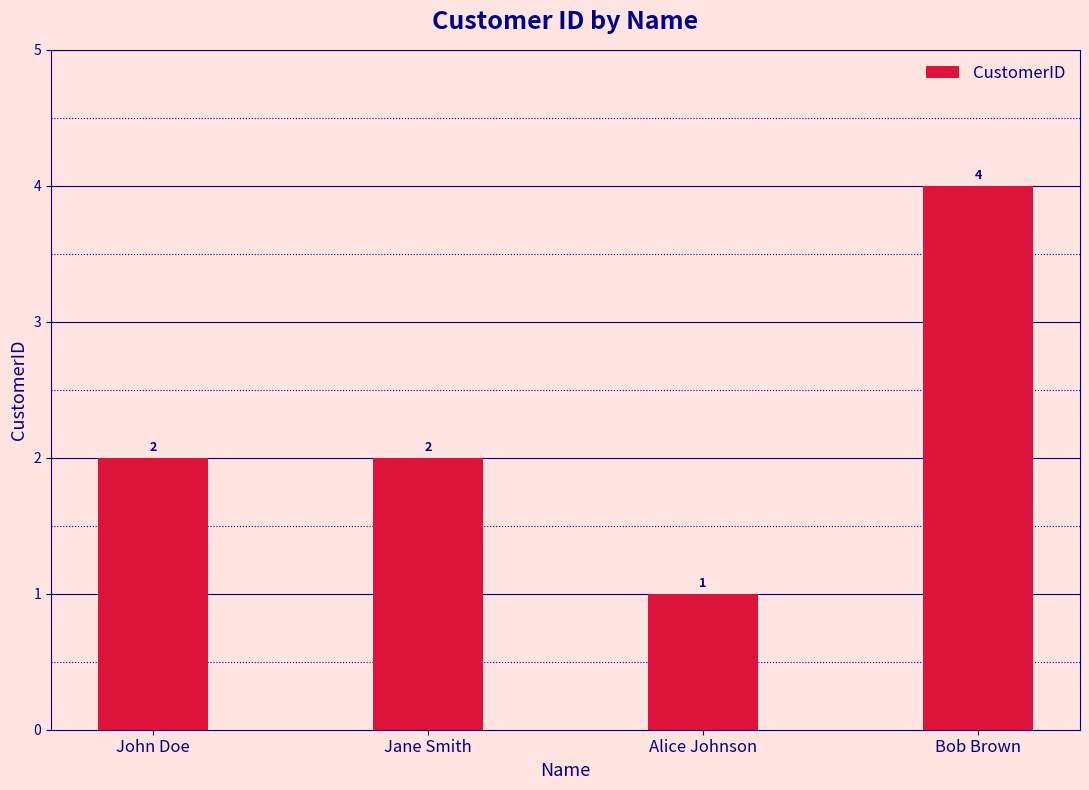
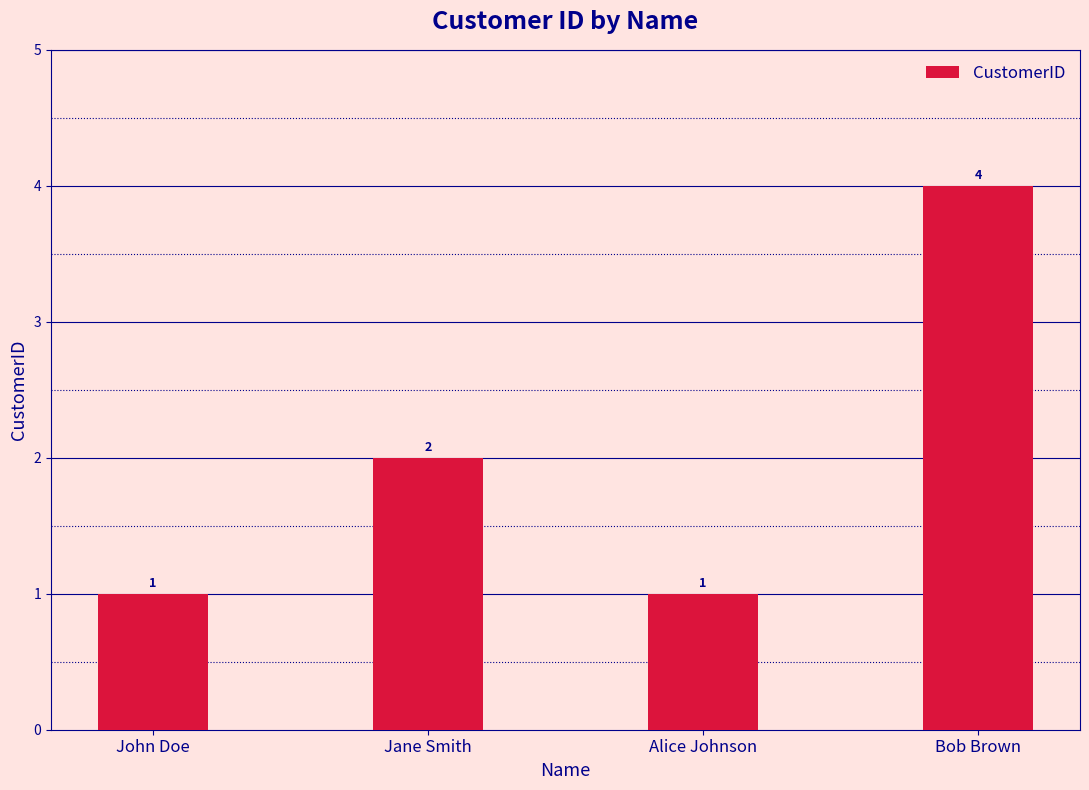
John Doe: 2 -> 1
